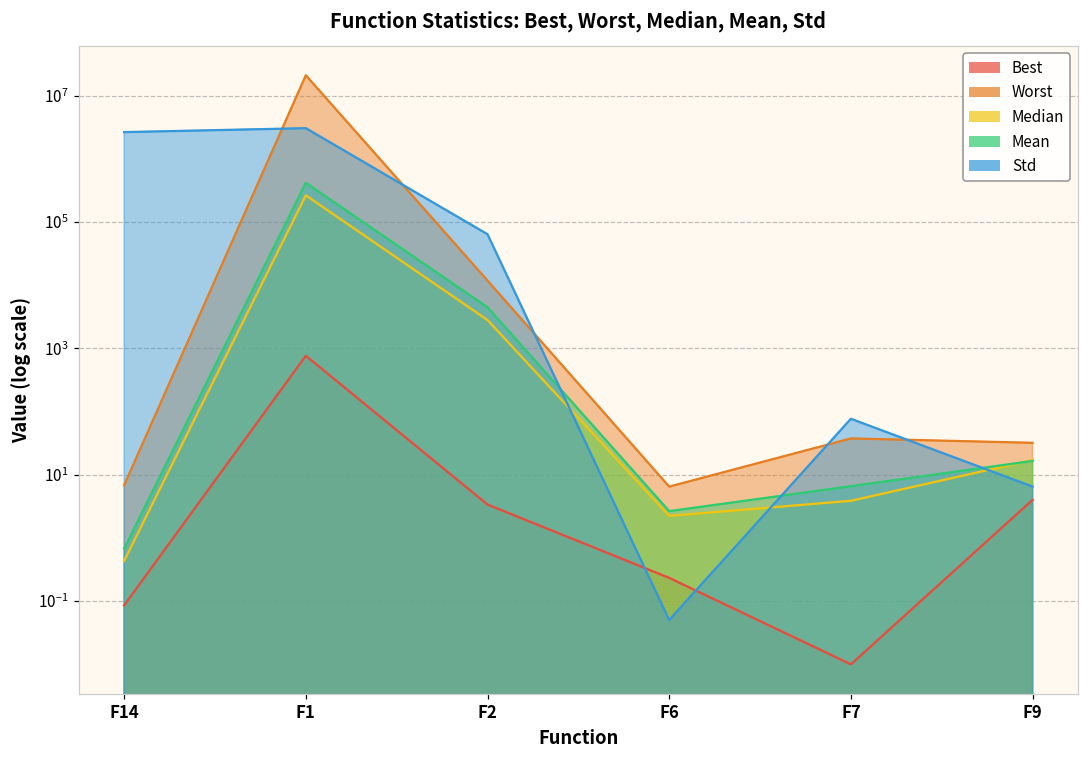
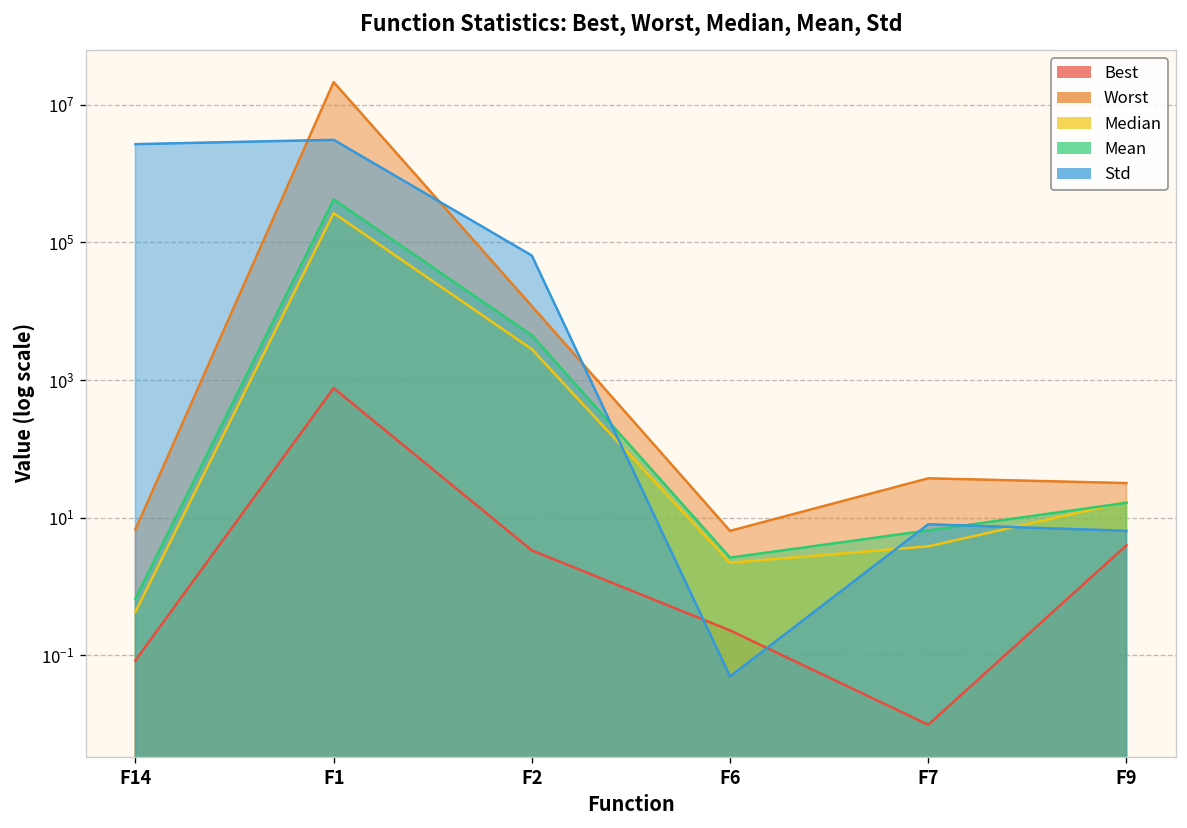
Std, F7: 80 -> 8
